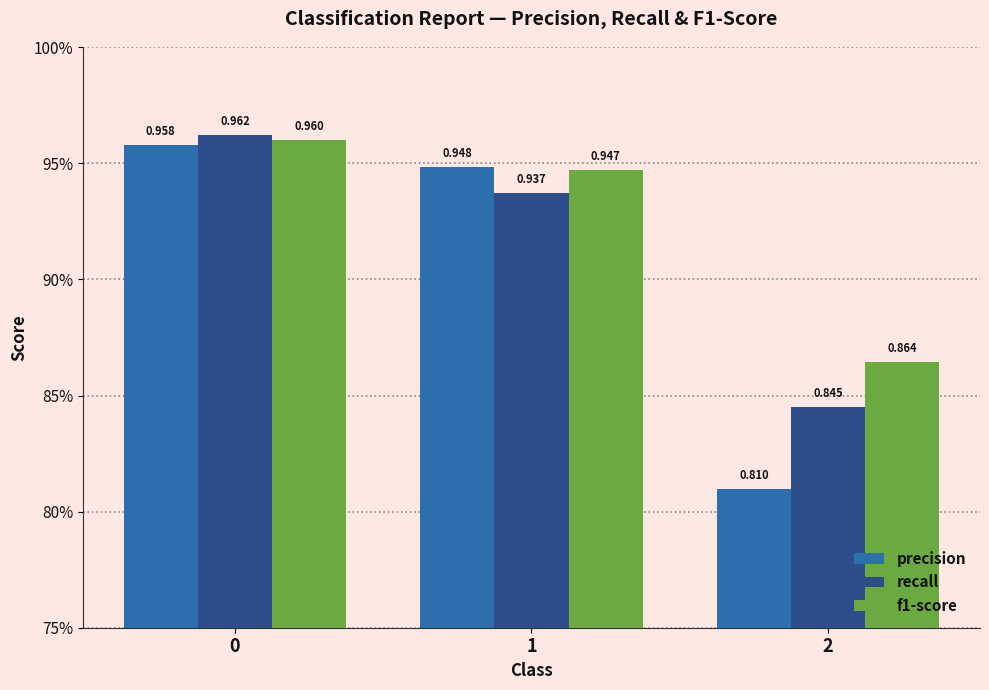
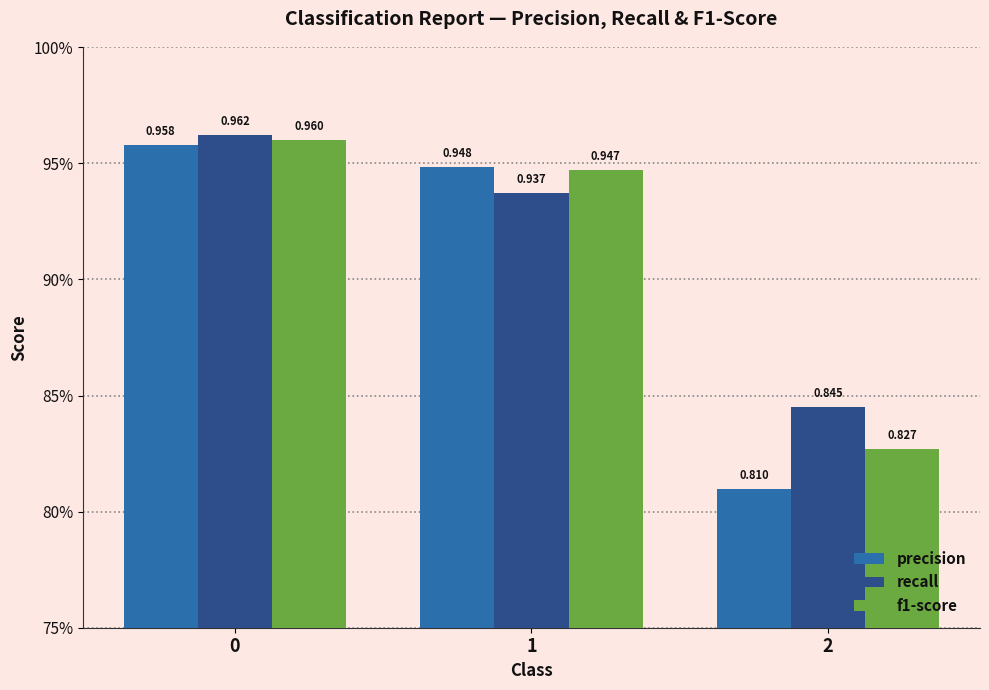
f1-score, 2: 0.864 -> 0.827
